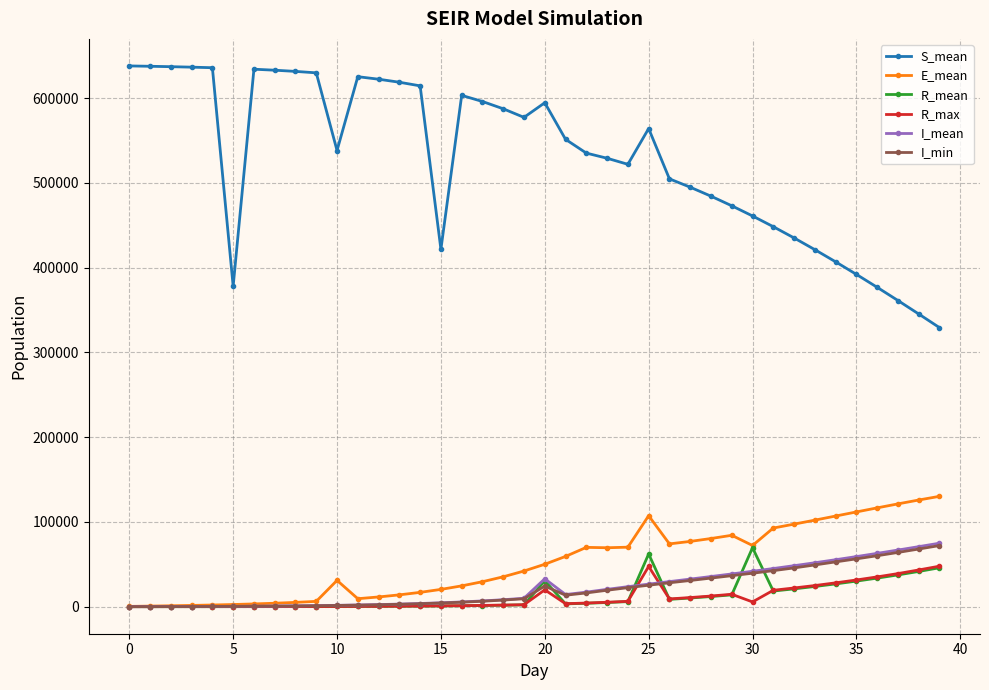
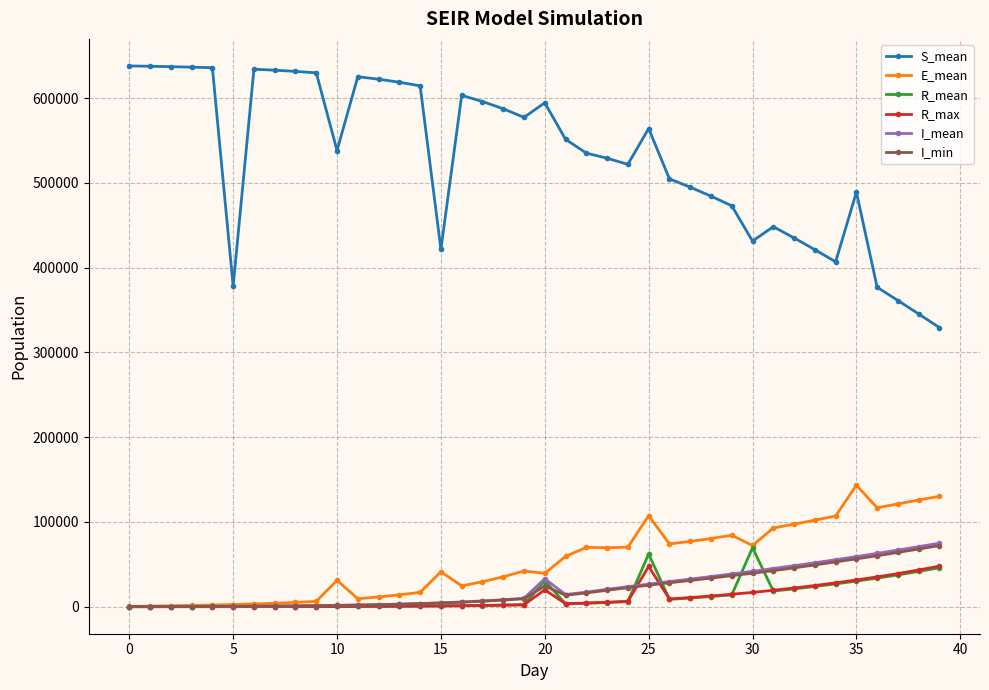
E_mean, 15: 20000 -> 40000
E_mean, 20: 50000 -> 40000
S_mean, 30: 460000 -> 430000
R_max, 30: 10000 -> 20000
S_mean, 35: 390000 -> 490000
E_mean, 35: 110000 -> 140000
